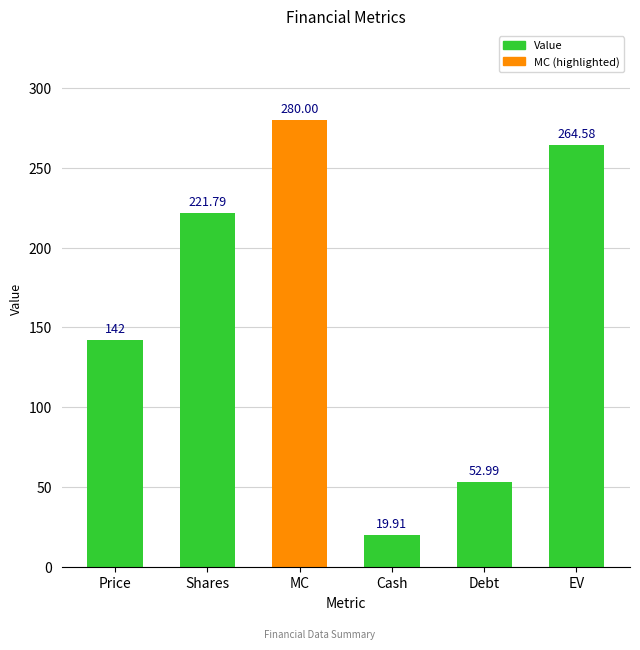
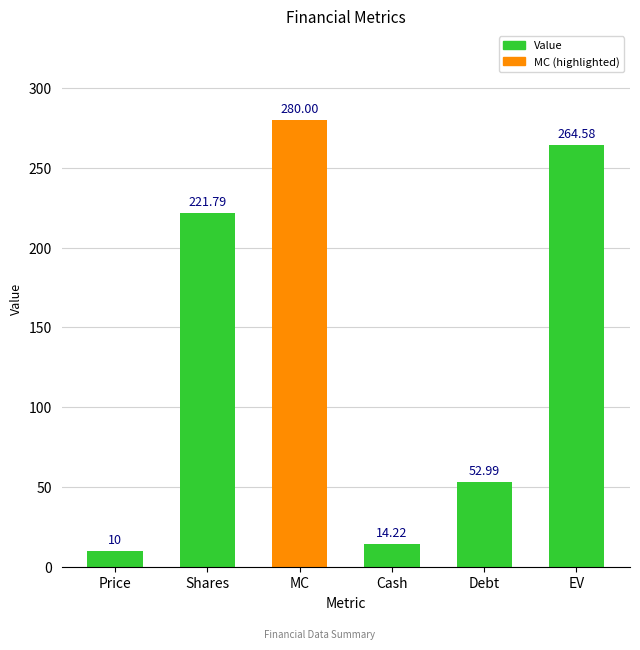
Price: 142 -> 10
Cash: 19.91 -> 14.22
